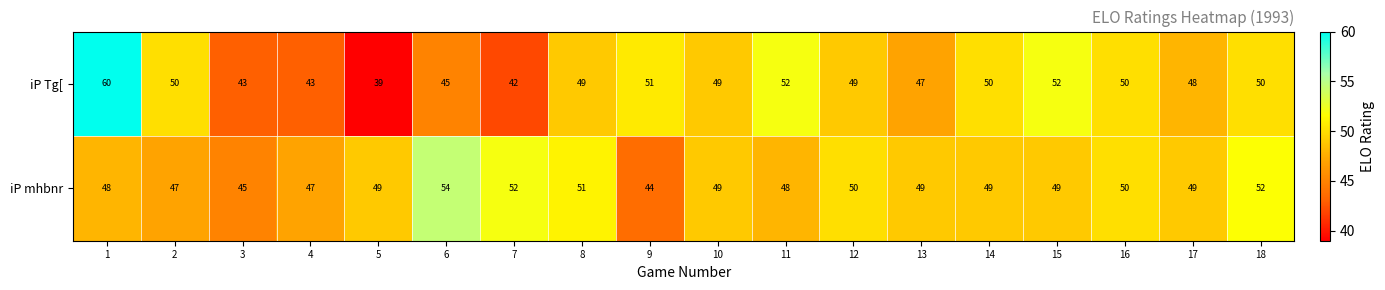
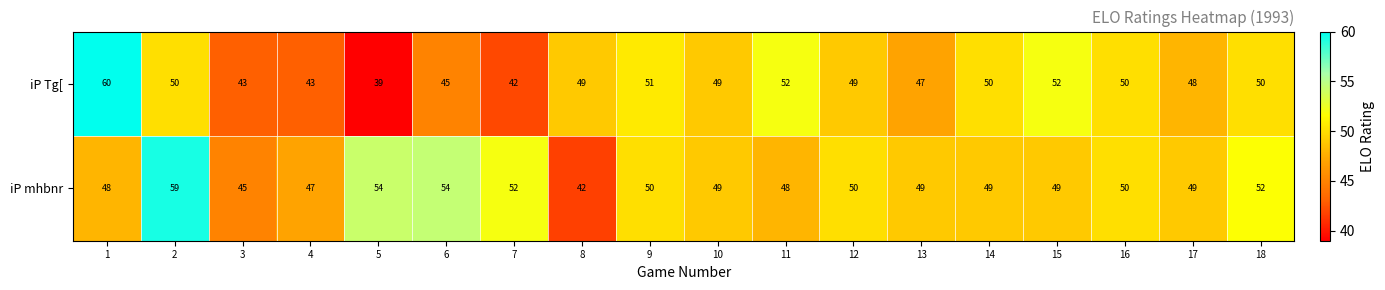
iP mhbnr, 2: 47 -> 59
iP mhbnr, 5: 49 -> 54
iP mhbnr, 8: 51 -> 42
iP mhbnr, 9: 44 -> 50
